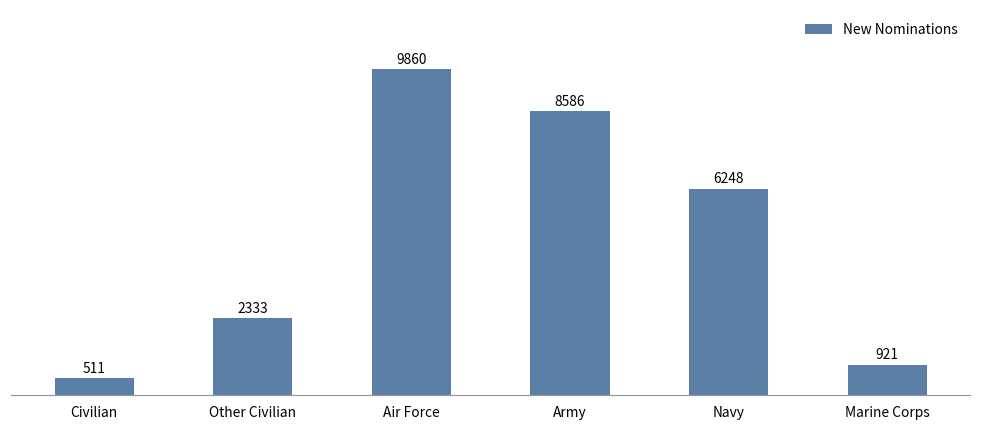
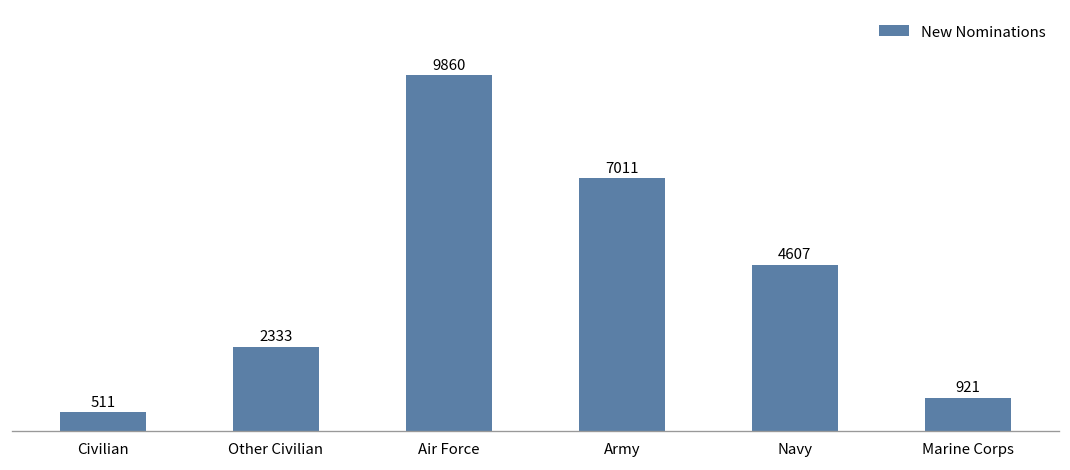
Army: 8586 -> 7011
Navy: 6248 -> 4607
